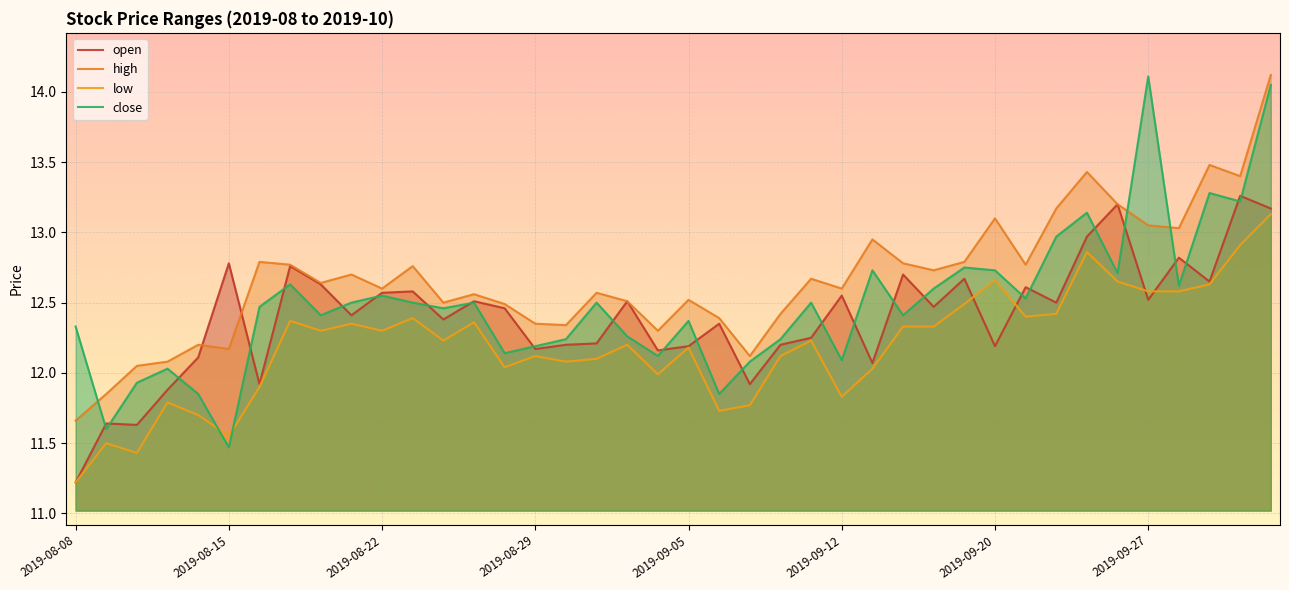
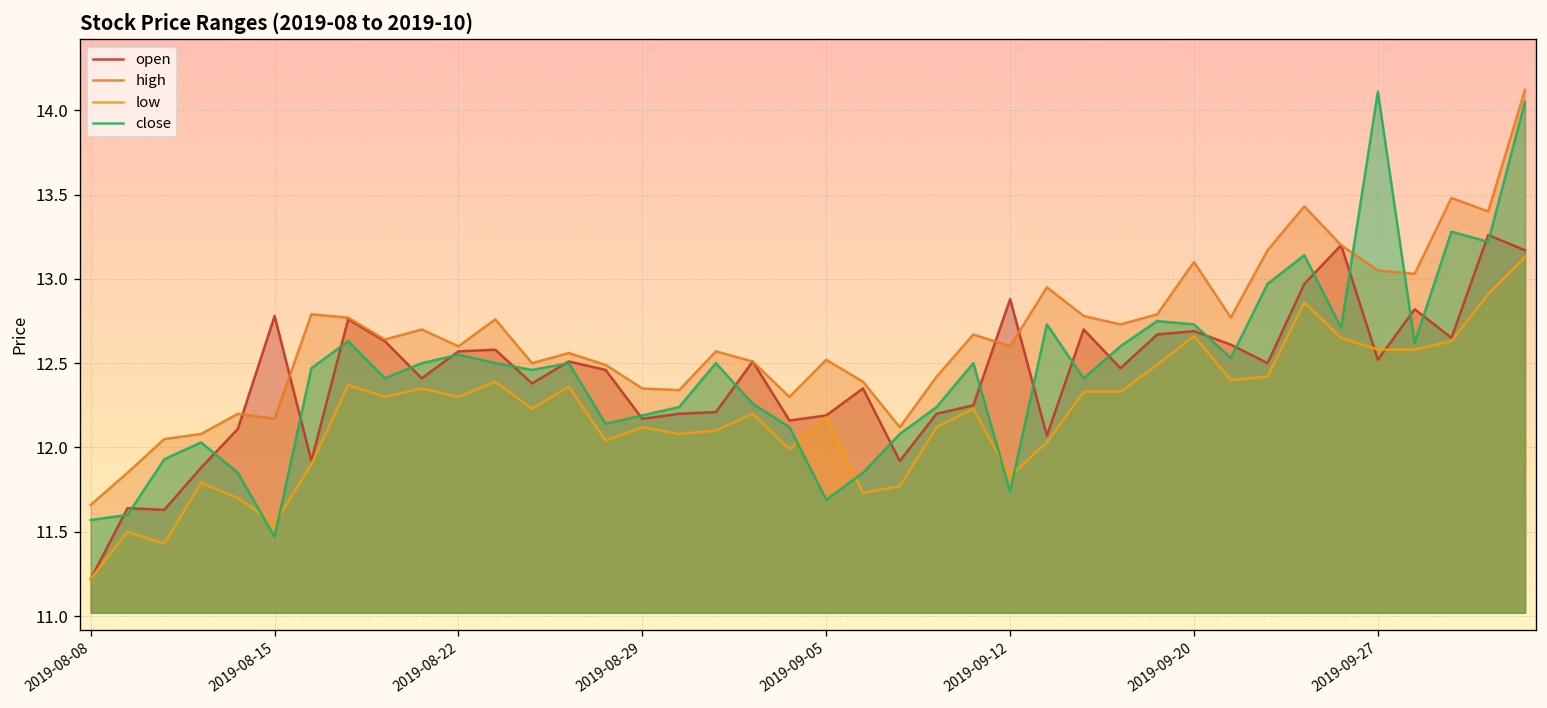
close, 2019-08-08: 12.33 -> 11.57
close, 2019-09-05: 12.37 -> 11.69
open, 2019-09-12: 12.55 -> 12.88
close, 2019-09-12: 12.09 -> 11.74
open, 2019-09-20: 12.19 -> 12.69
